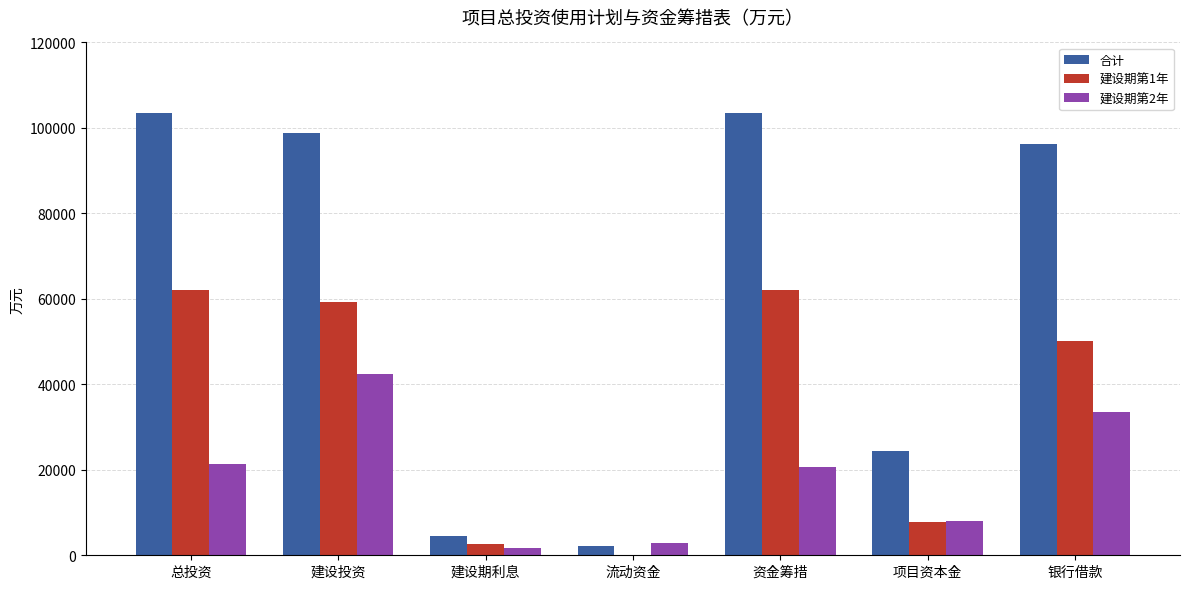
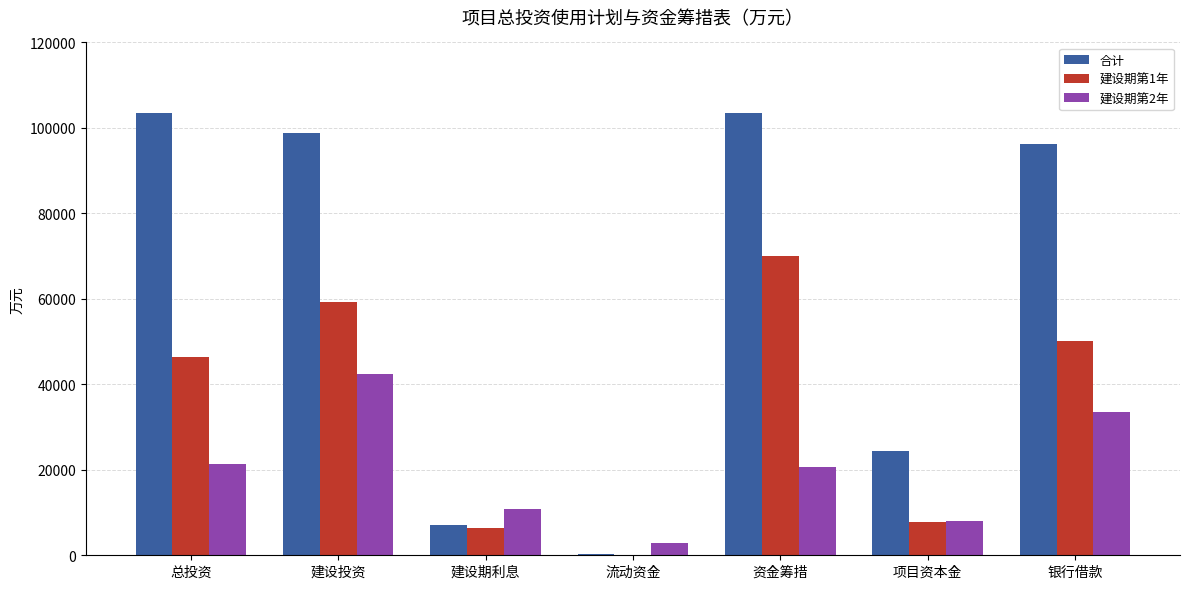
建设期第1年, 总投资: 62000 -> 46000
合计, 建设期利息: 5000 -> 7000
建设期第1年, 建设期利息: 3000 -> 6000
建设期第2年, 建设期利息: 2000 -> 11000
合计, 流动资金: 2000 -> 0
建设期第1年, 资金筹措: 62000 -> 70000
